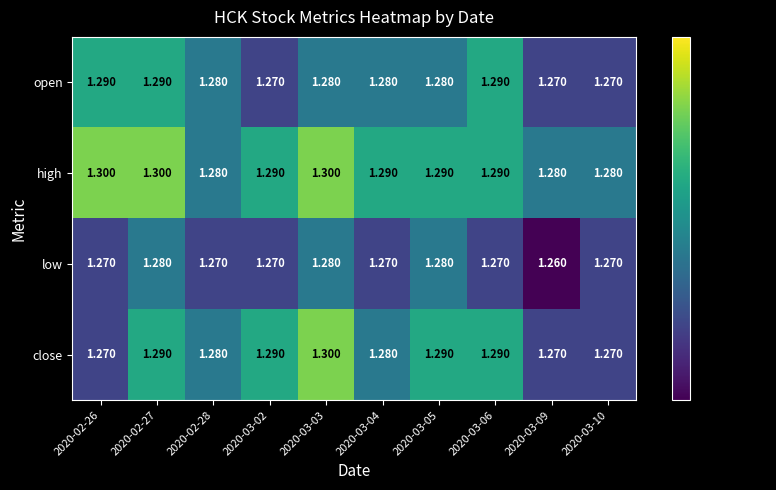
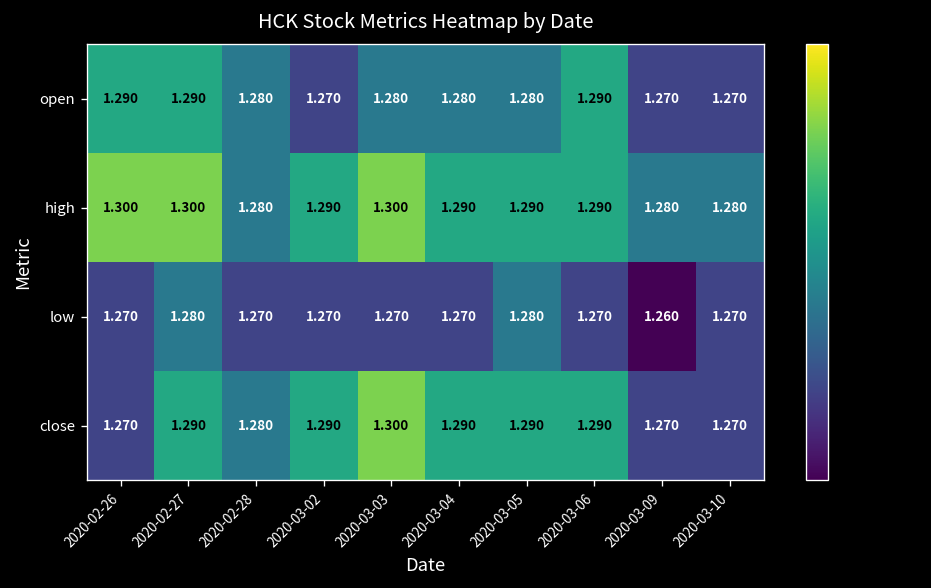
low, 2020-03-03: 1.280 -> 1.270
close, 2020-03-04: 1.280 -> 1.290
